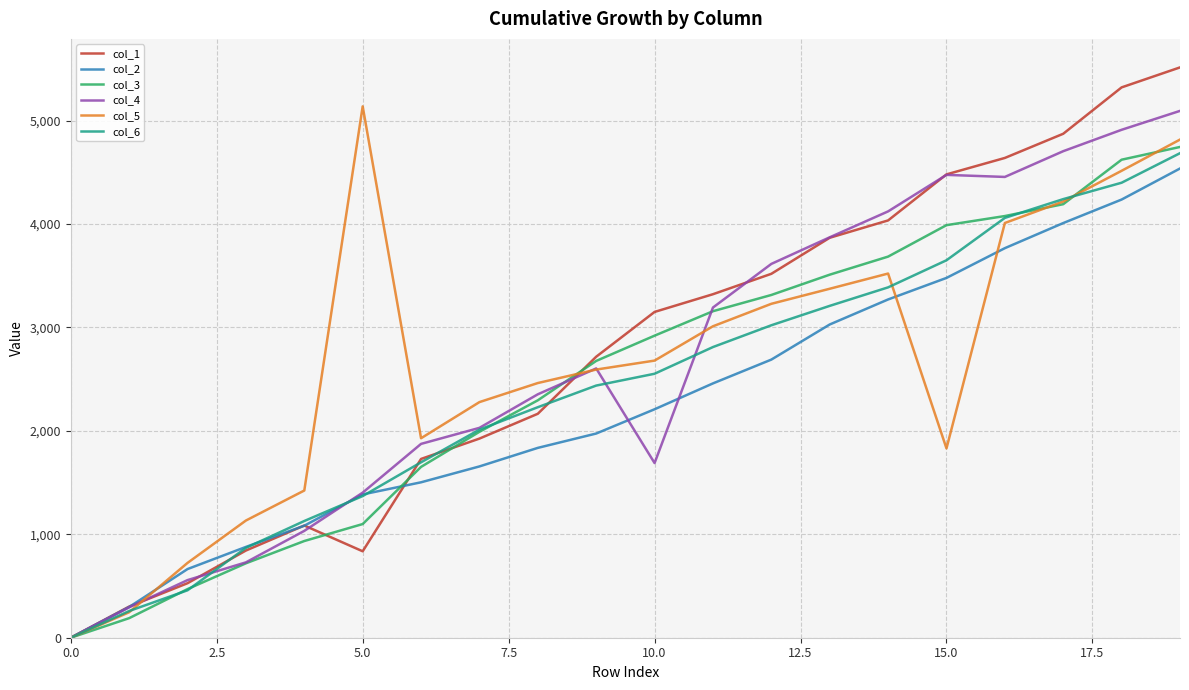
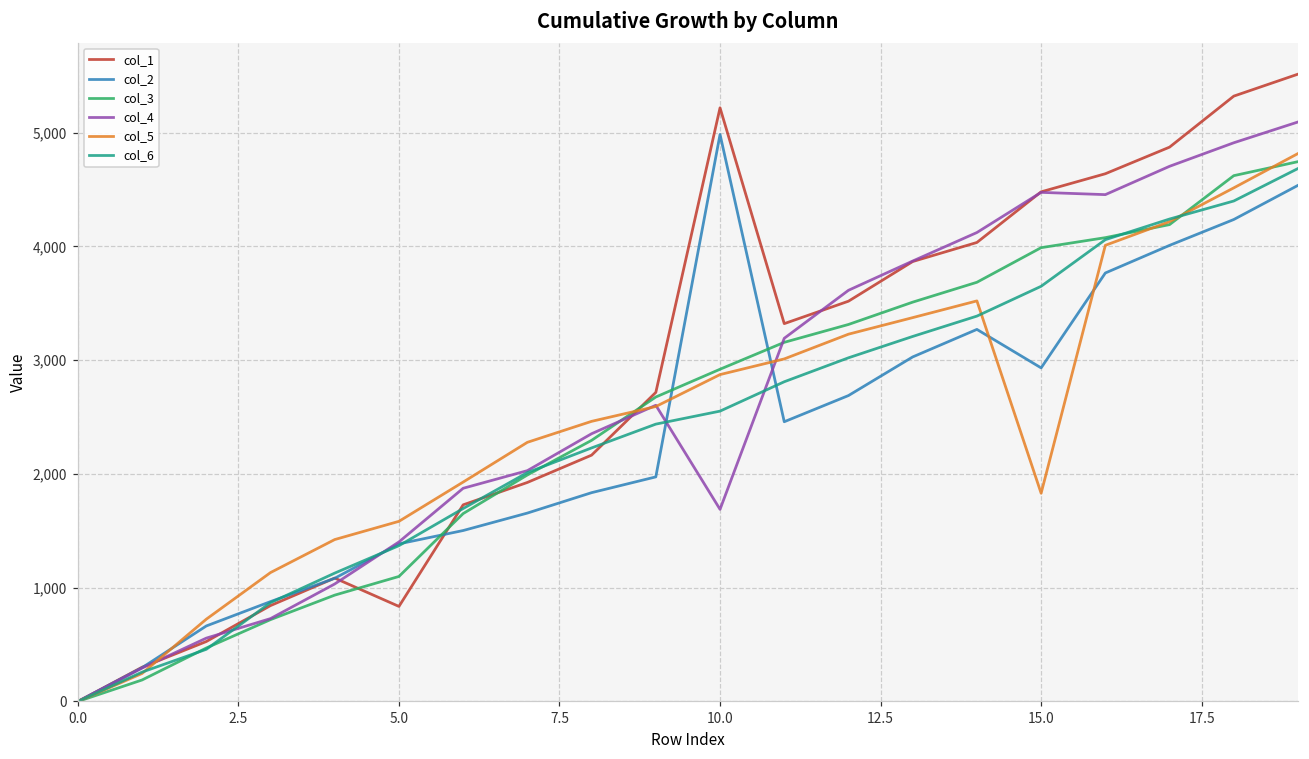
col_5, 5.0: 5,140 -> 1,580
col_1, 10.0: 3,150 -> 5,220
col_2, 10.0: 2,210 -> 4,980
col_5, 10.0: 2,680 -> 2,870
col_2, 15.0: 3,480 -> 2,930
